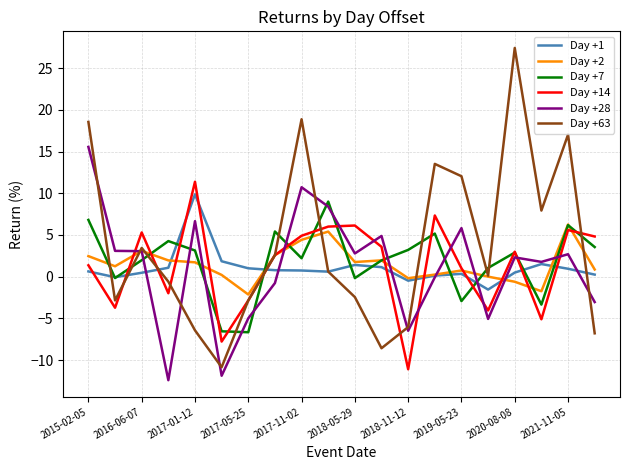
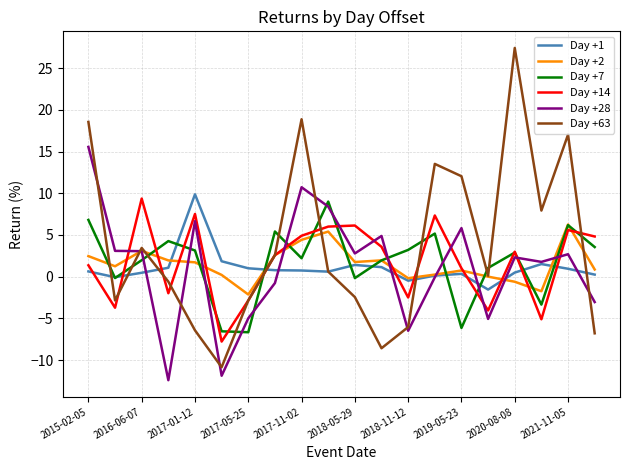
Day +14, 2016-06-07: 5 -> 9
Day +14, 2017-01-12: 11 -> 8
Day +14, 2018-11-12: -11 -> -3
Day +7, 2019-05-23: -3 -> -6
